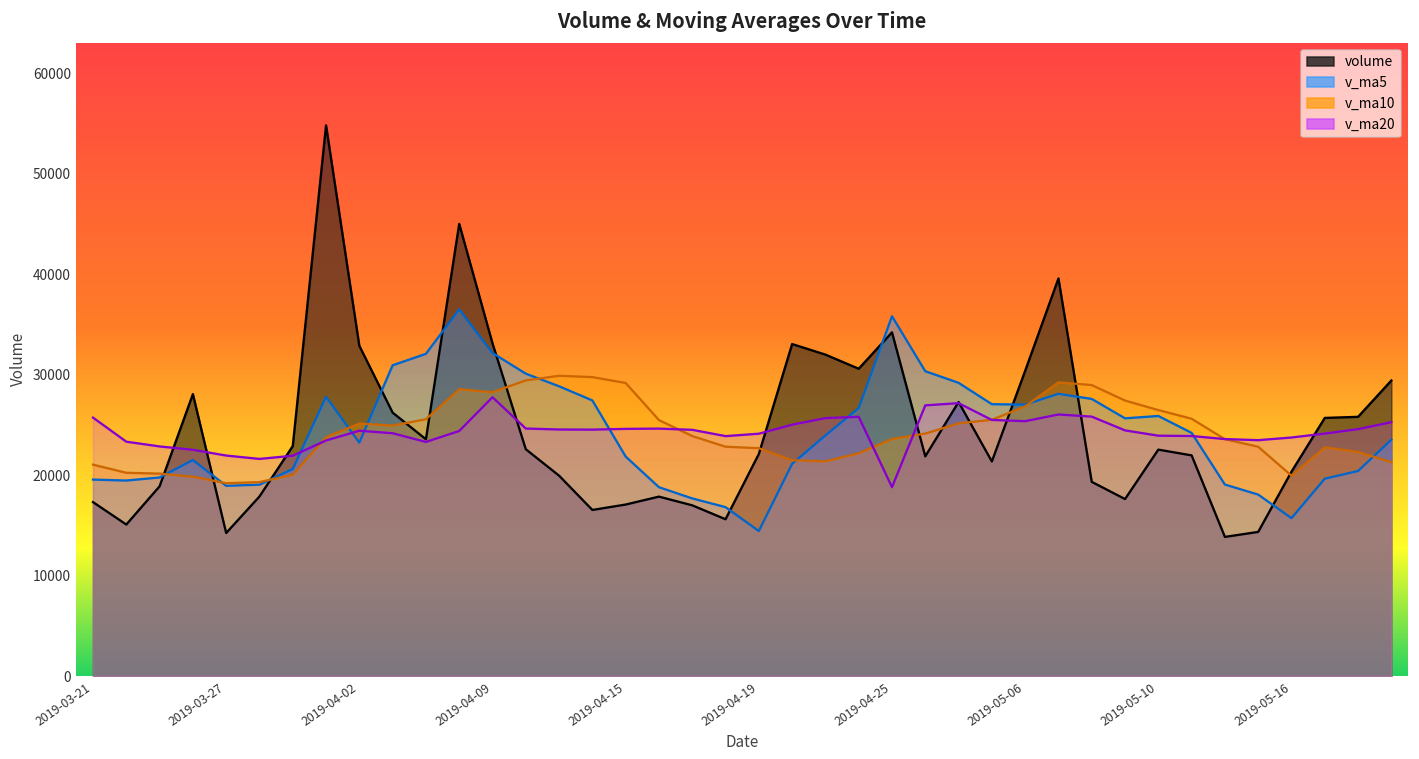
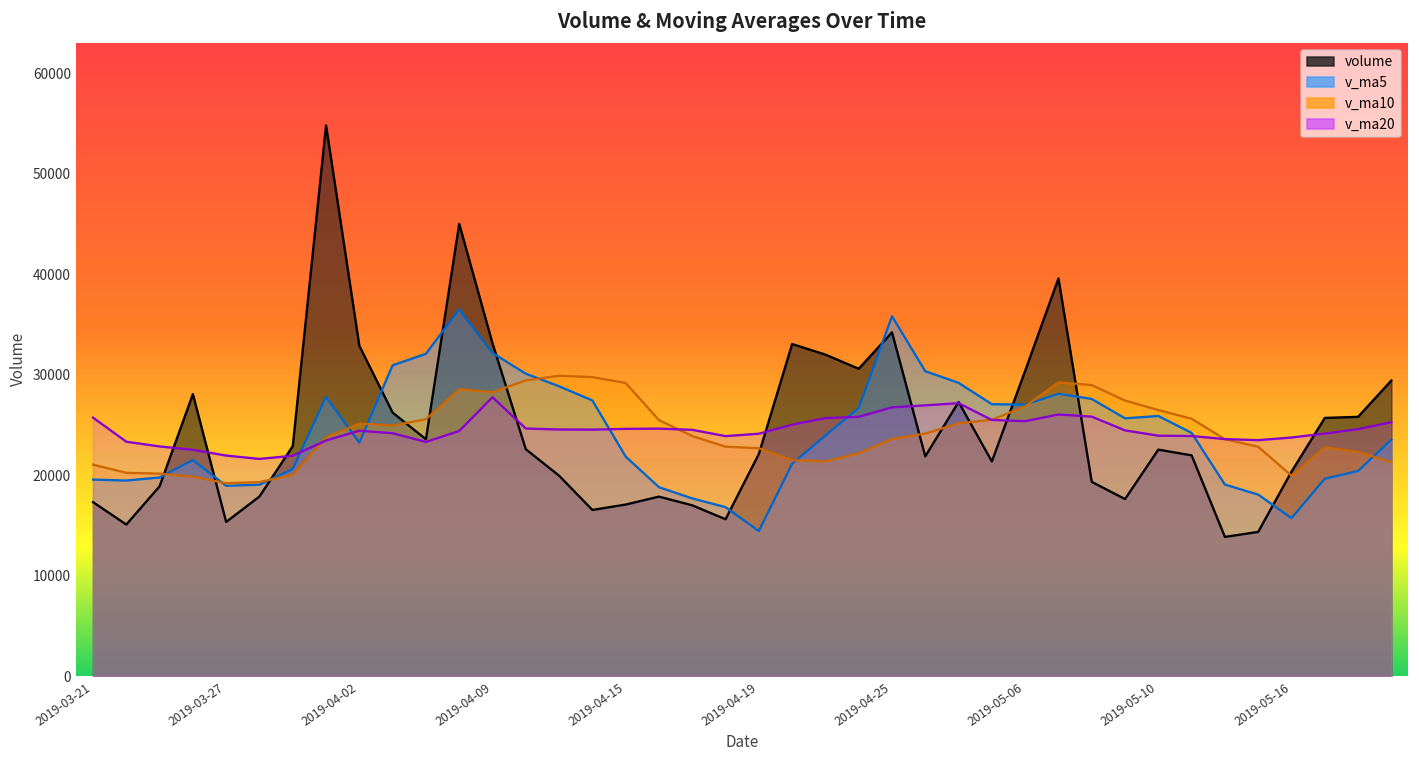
volume, 2019-03-27: 14000 -> 15000
v_ma20, 2019-04-25: 19000 -> 27000
